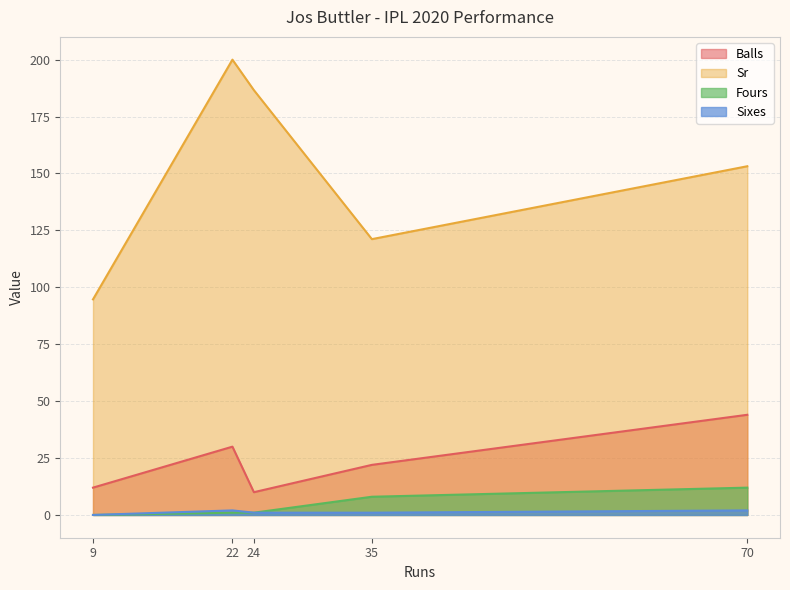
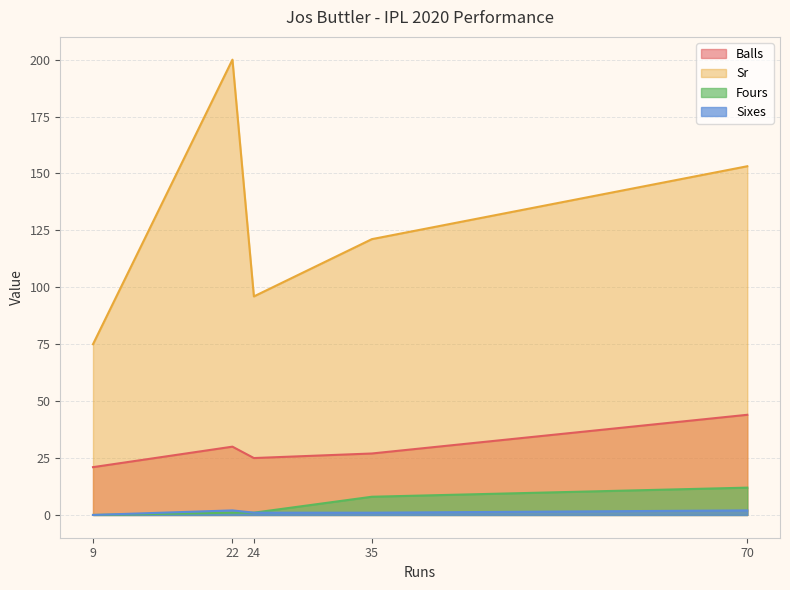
Balls, 9: 12 -> 21
Sr, 9: 95 -> 75
Balls, 24: 10 -> 25
Sr, 24: 187 -> 96
Balls, 35: 22 -> 27
